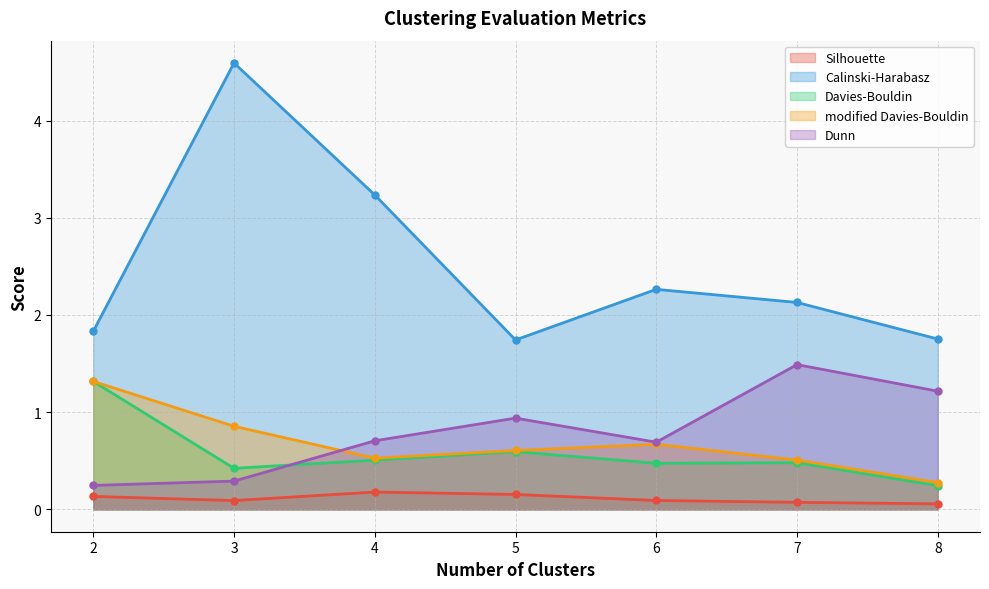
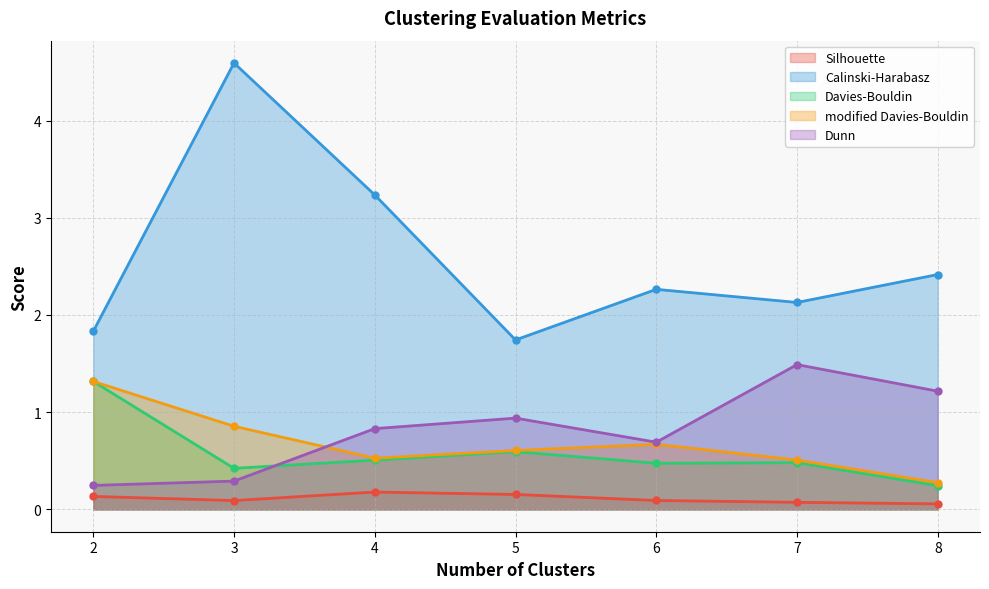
Dunn, 4: 0.7 -> 0.8
Calinski-Harabasz, 8: 1.8 -> 2.4
